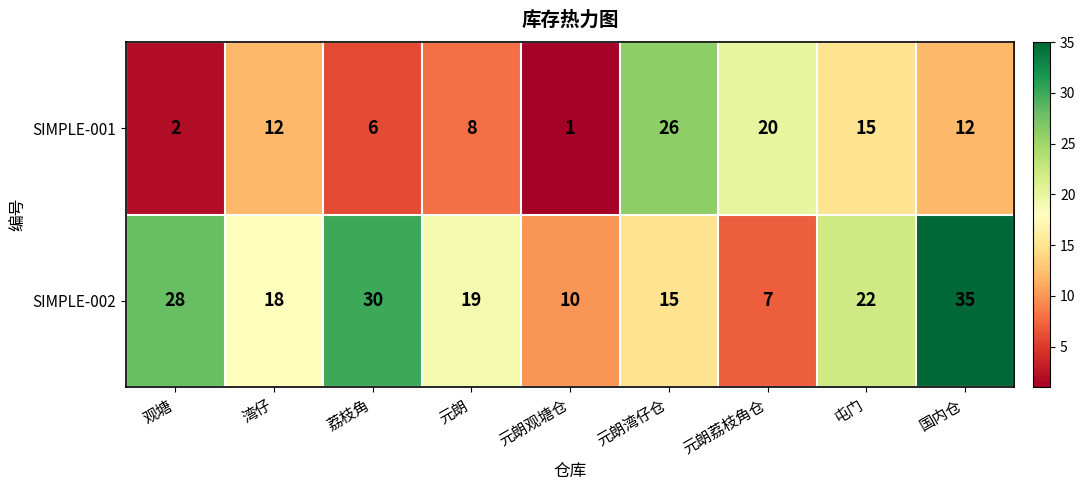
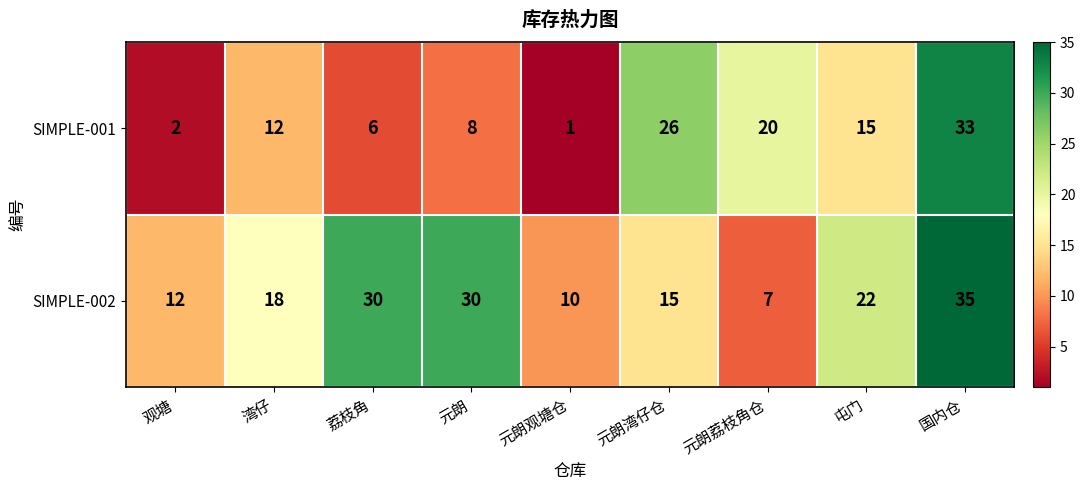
SIMPLE-001, 国内仓: 12 -> 33
SIMPLE-002, 观塘: 28 -> 12
SIMPLE-002, 元朗: 19 -> 30
